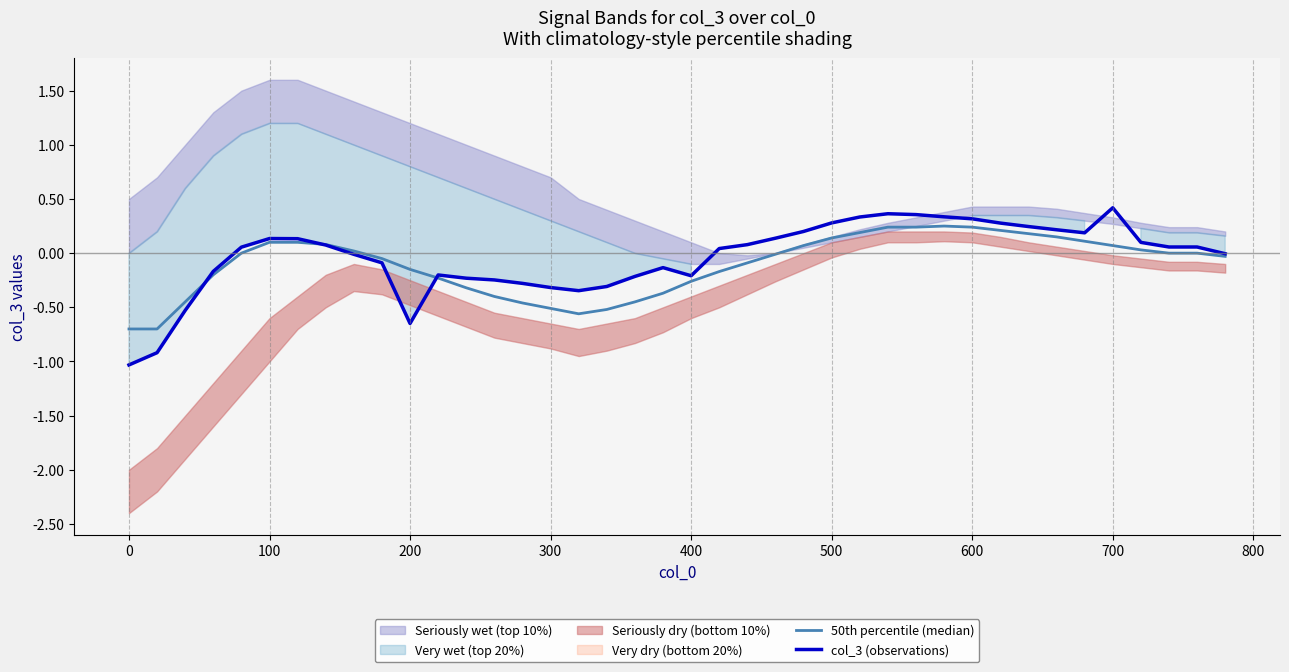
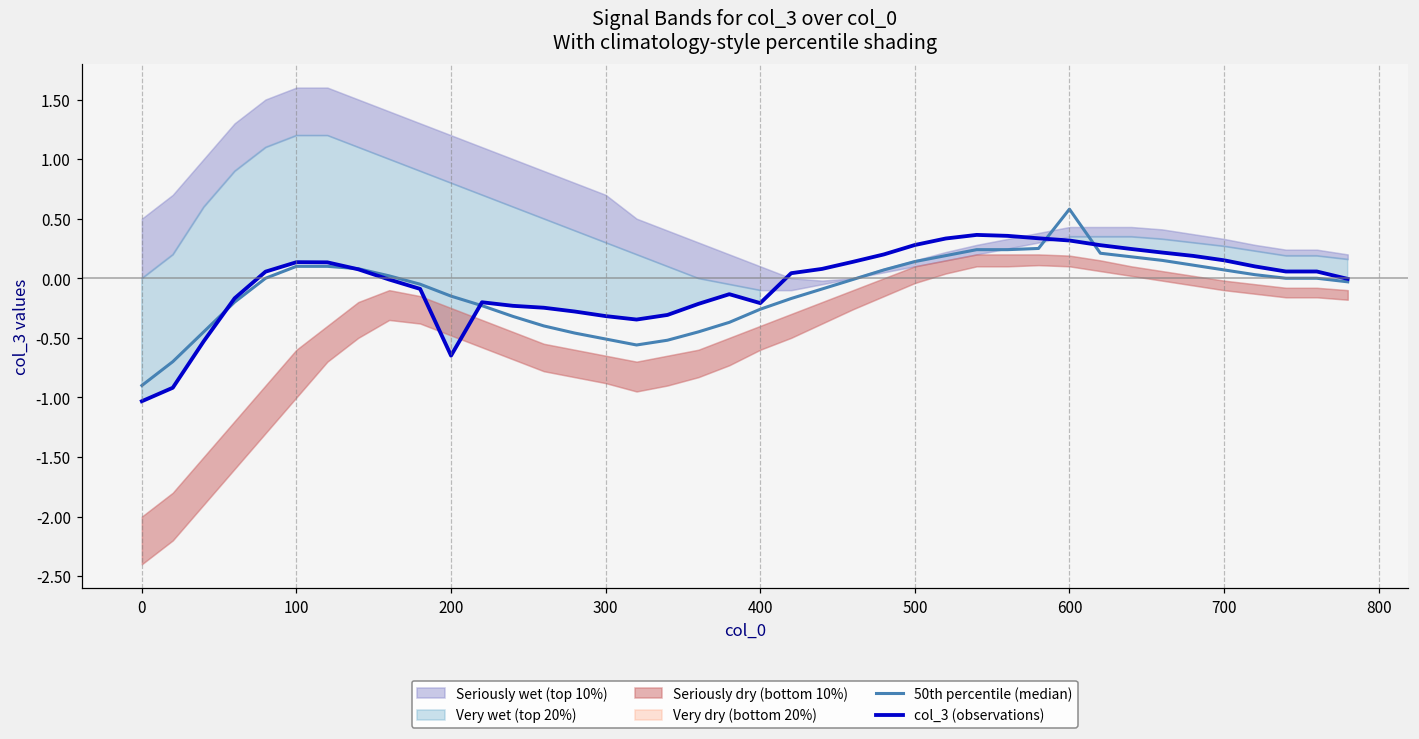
50th percentile (median), 0: -0.7 -> -0.9
50th percentile (median), 600: 0.24 -> 0.58
col_3 (observations), 700: 0.42 -> 0.15
